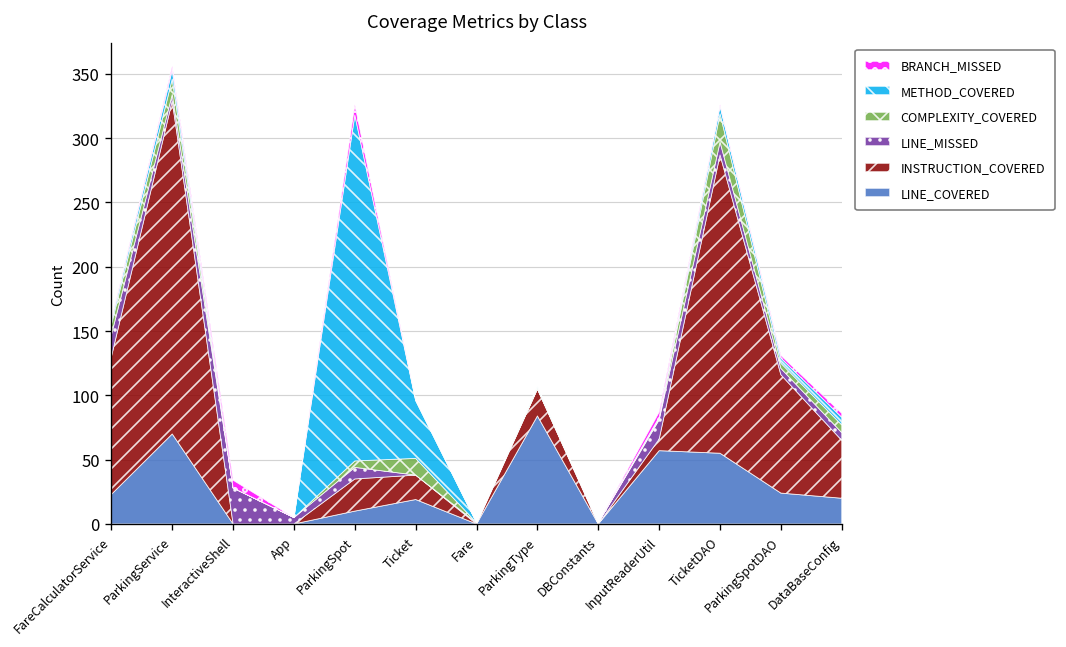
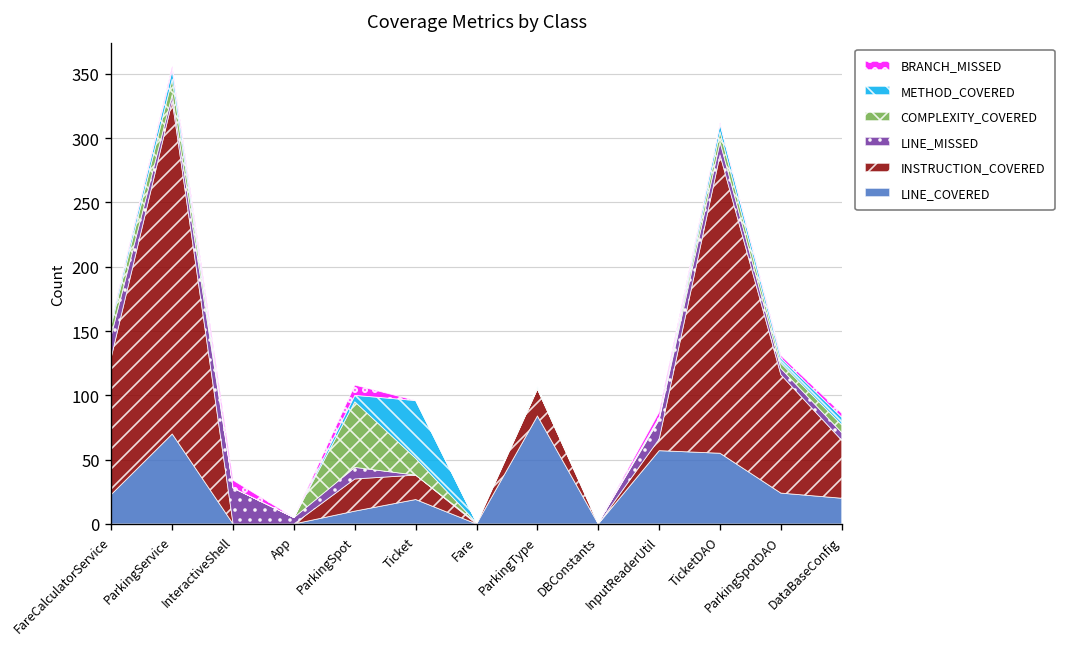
COMPLEXITY_COVERED, ParkingSpot: 5 -> 51
METHOD_COVERED, ParkingSpot: 269 -> 5
COMPLEXITY_COVERED, TicketDAO: 22 -> 8
